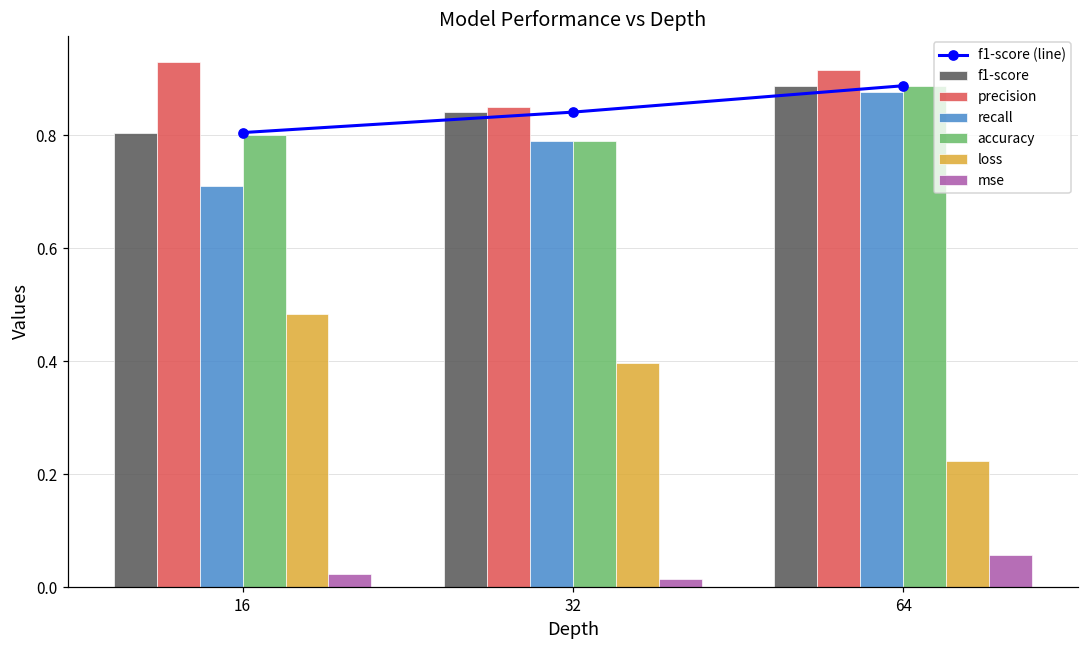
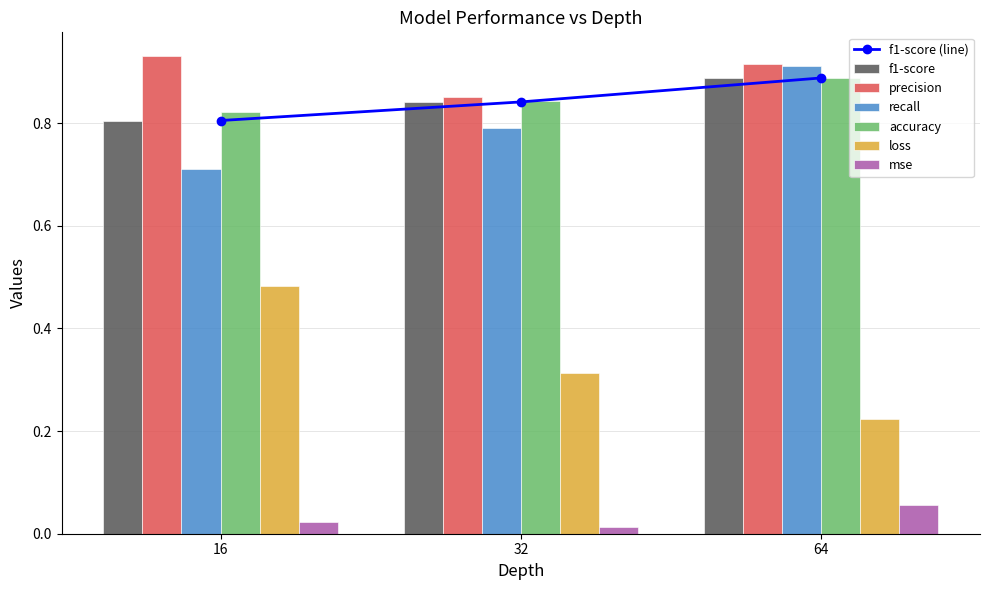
accuracy, 16: 0.80 -> 0.82
accuracy, 32: 0.79 -> 0.84
loss, 32: 0.40 -> 0.31
recall, 64: 0.88 -> 0.91
